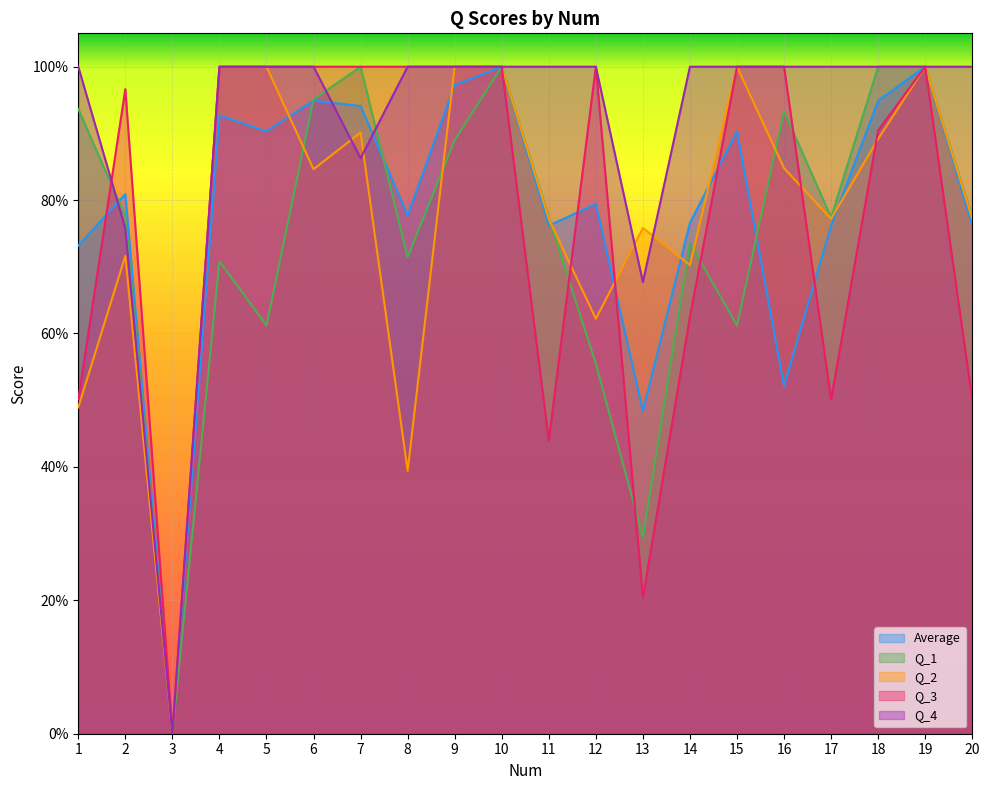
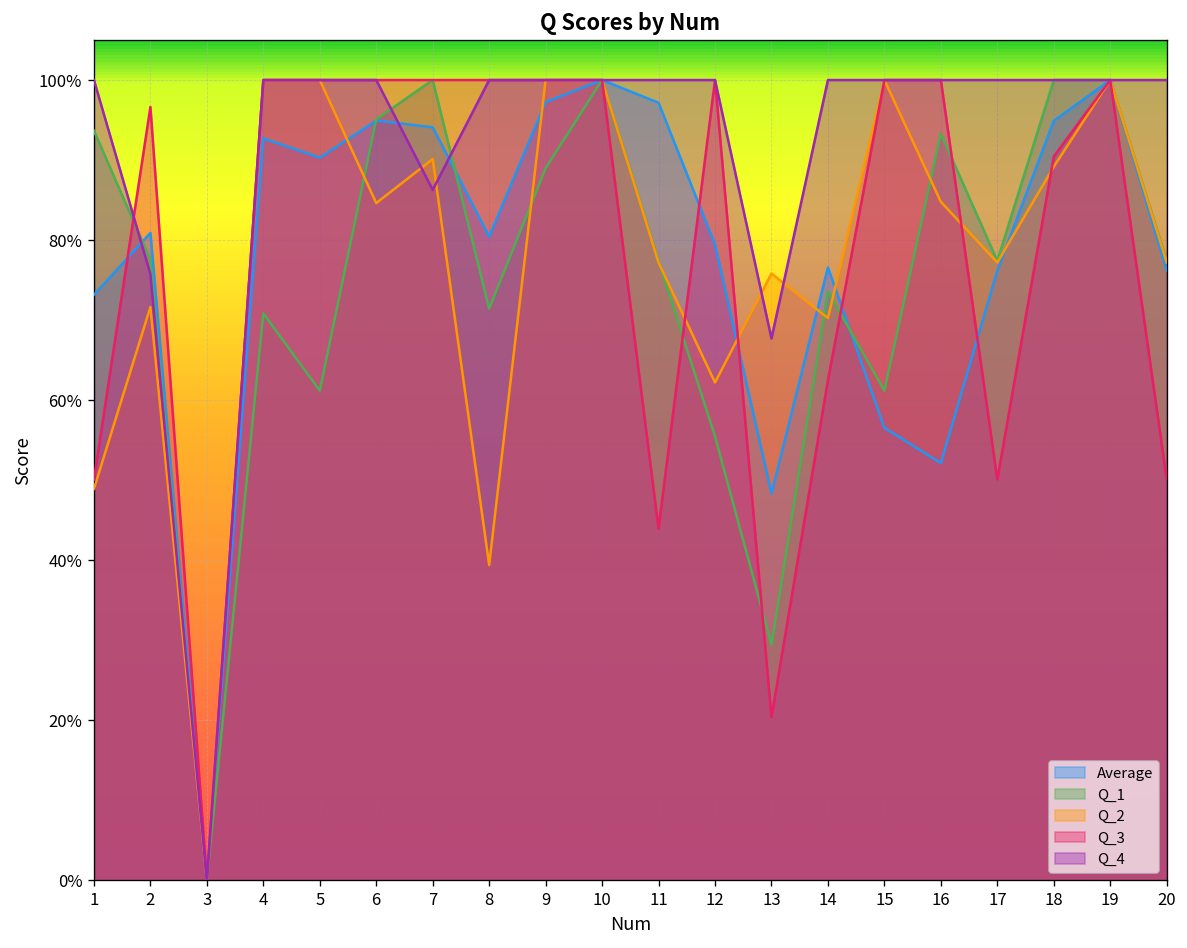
Average, 8: 78% -> 80%
Average, 11: 76% -> 97%
Average, 15: 90% -> 57%
